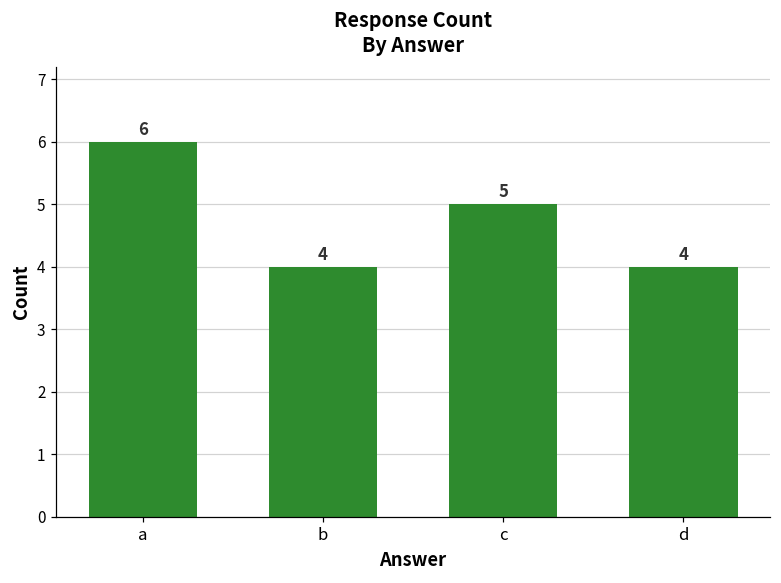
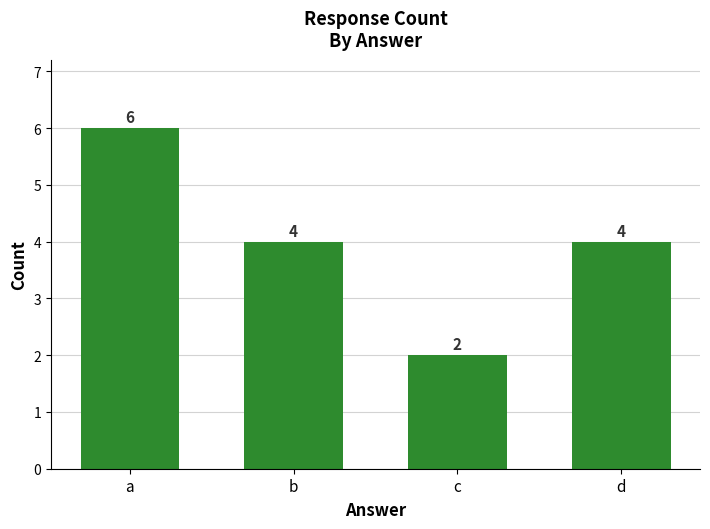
c: 5 -> 2
